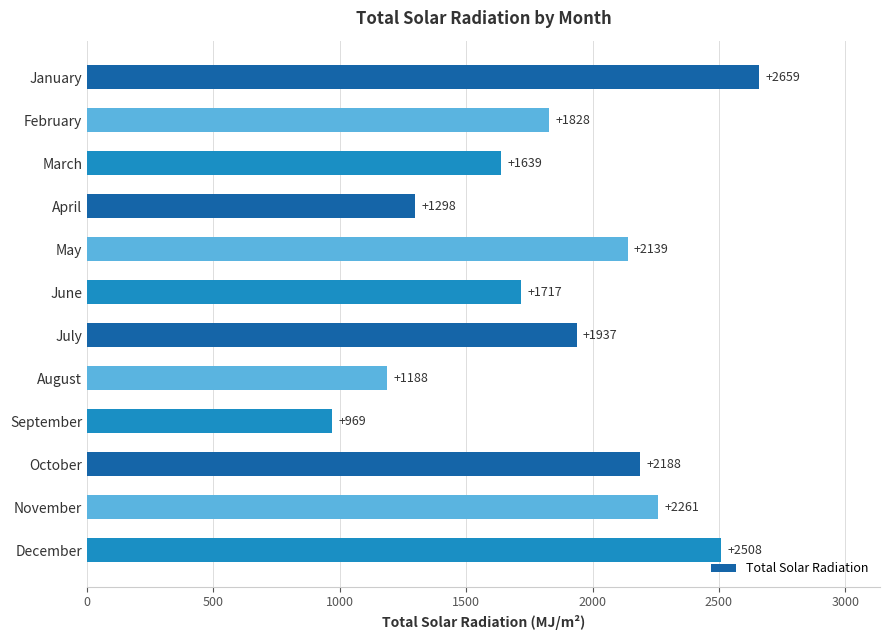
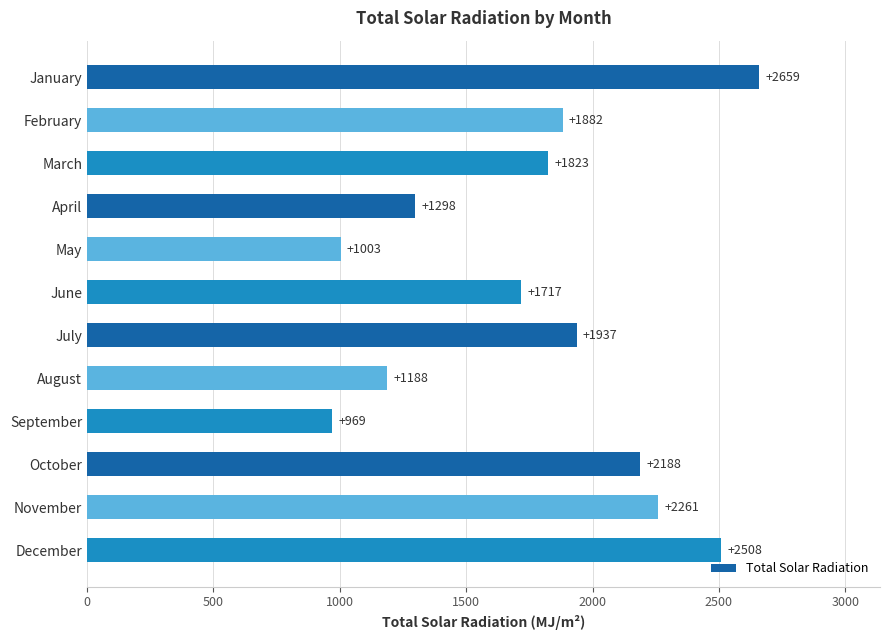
February: +1828 -> +1882
March: +1639 -> +1823
May: +2139 -> +1003
